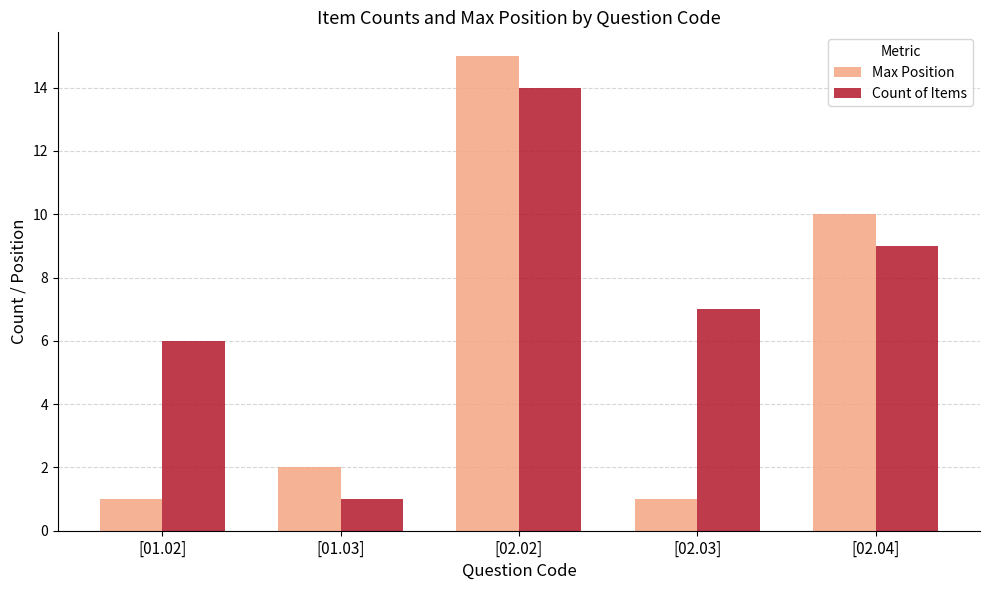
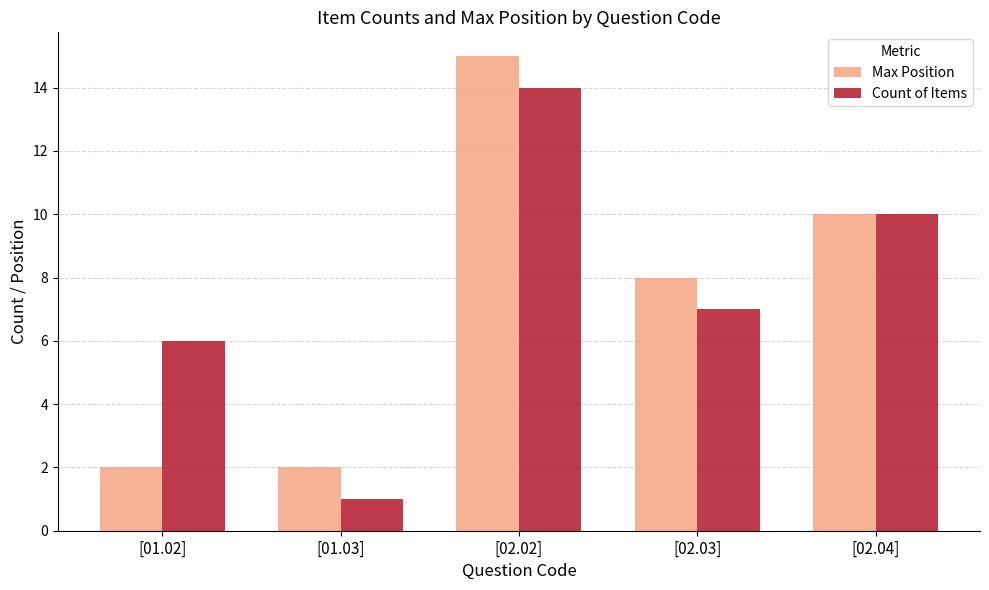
Max Position, [01.02]: 1 -> 2
Max Position, [02.03]: 1 -> 8
Count of Items, [02.04]: 9 -> 10
